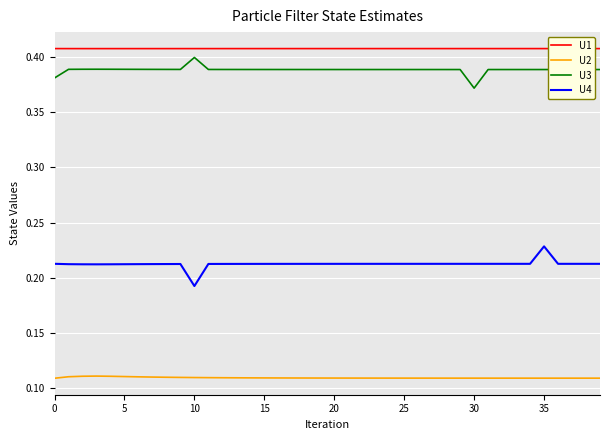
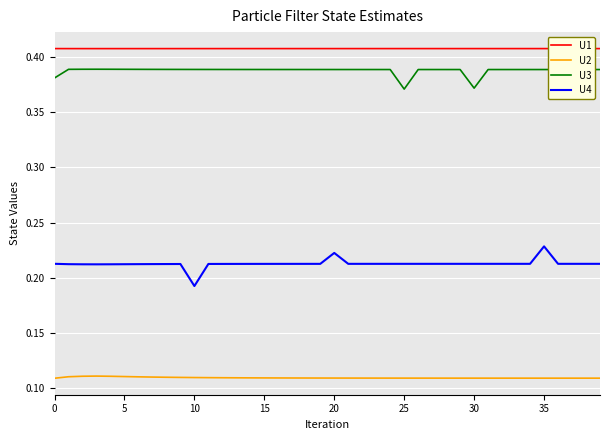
U3, 10: 0.400 -> 0.389
U4, 20: 0.213 -> 0.222
U3, 25: 0.389 -> 0.371
